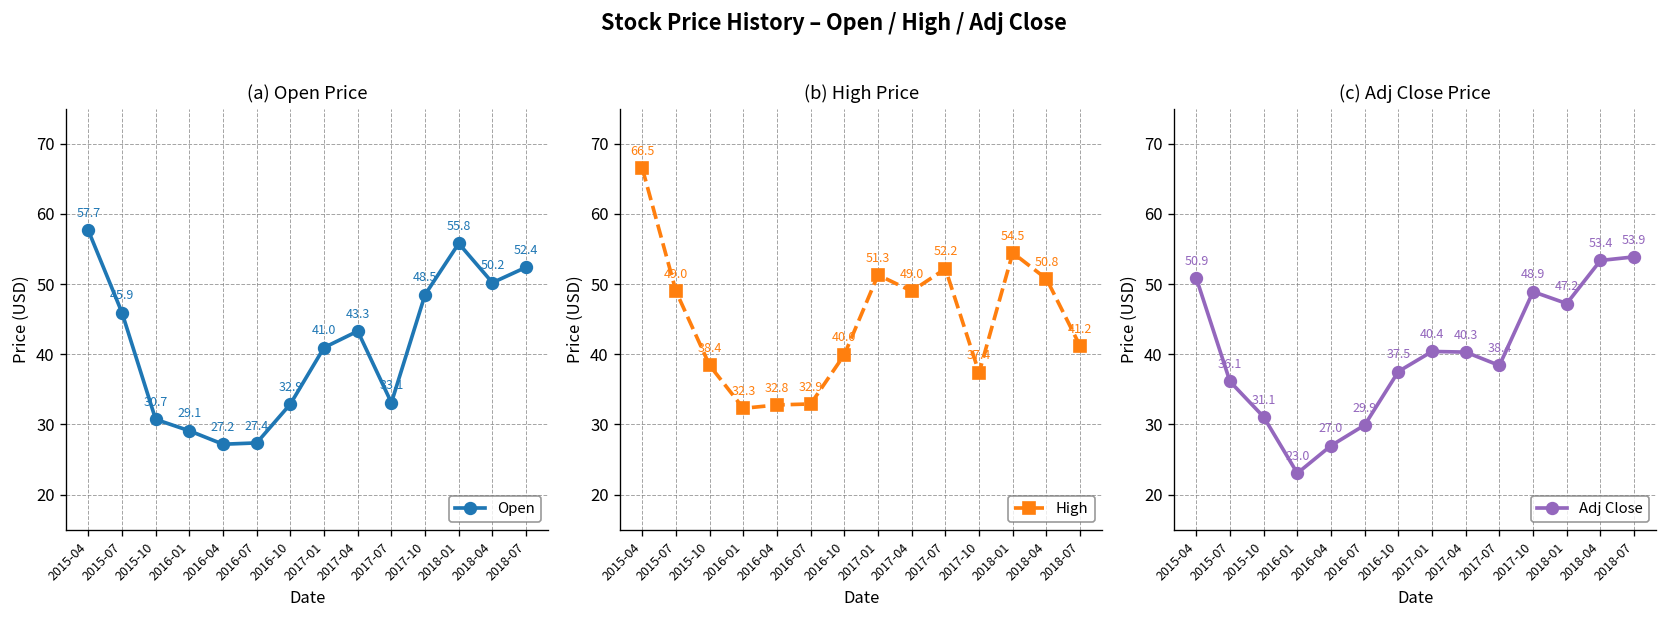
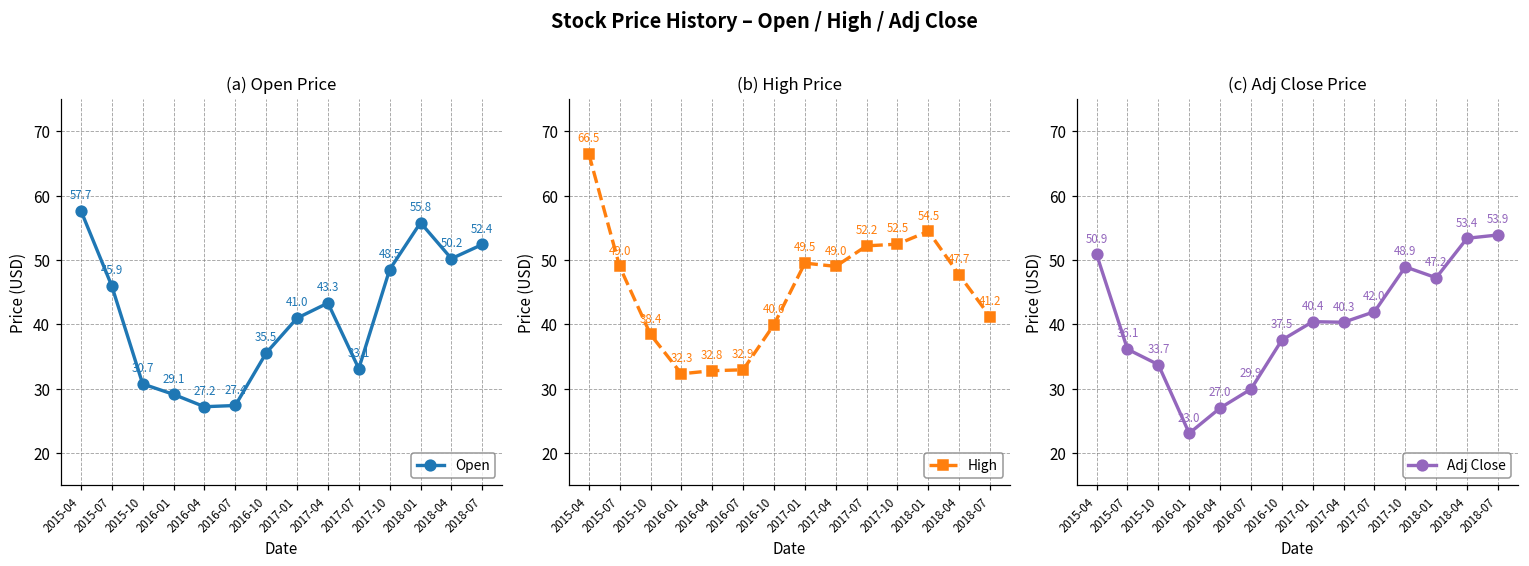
(a) Open Price, 2016-10: 32.9 -> 35.5
(b) High Price, 2017-01: 51.3 -> 49.5
(b) High Price, 2017-10: 37.4 -> 52.5
(b) High Price, 2018-04: 50.8 -> 47.7
(c) Adj Close Price, 2015-10: 31.1 -> 33.7
(c) Adj Close Price, 2017-07: 38.4 -> 42.0
